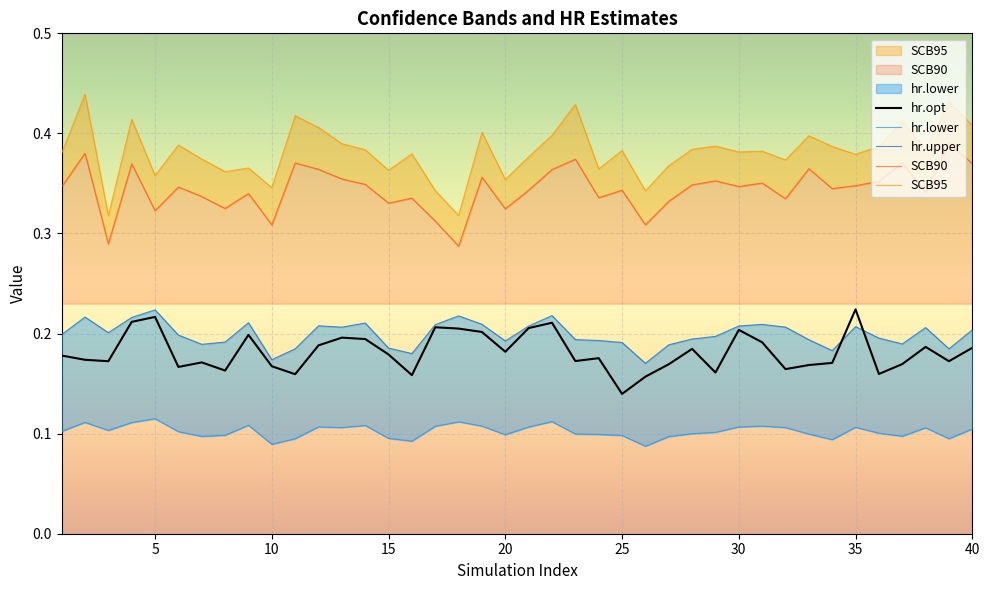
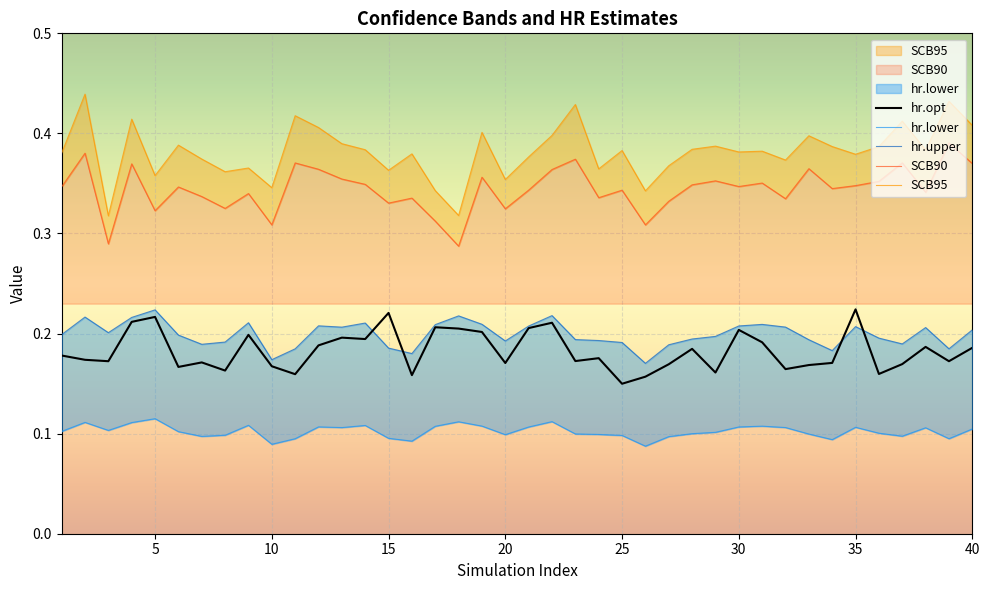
hr.opt, 15: 0.179 -> 0.221
hr.opt, 20: 0.182 -> 0.171
hr.opt, 25: 0.140 -> 0.150
